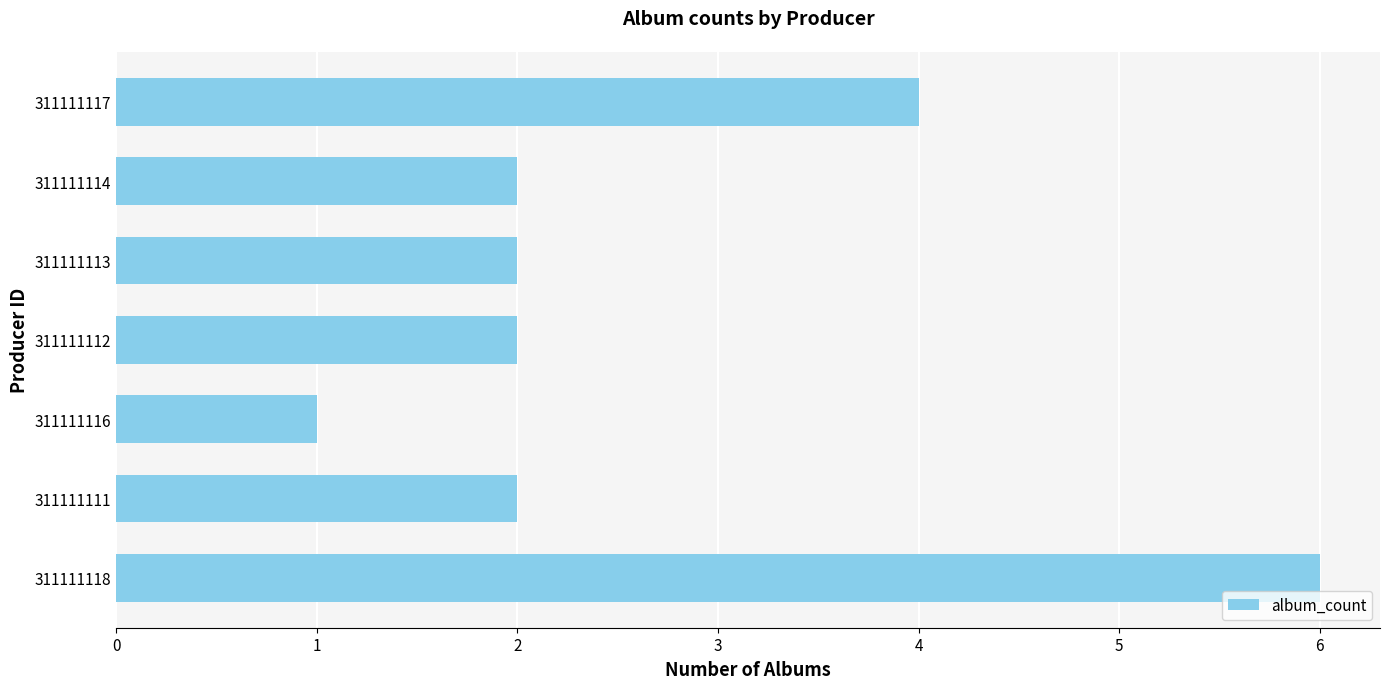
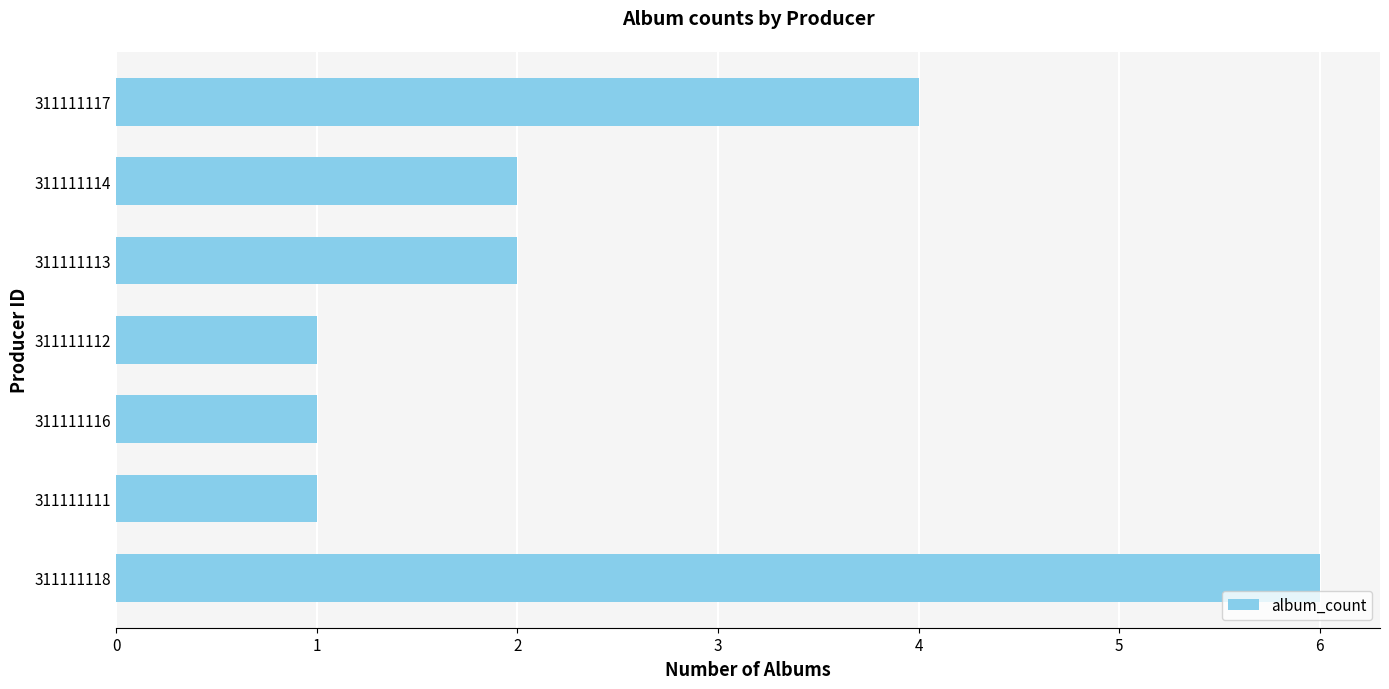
311111112: 2 -> 1
311111111: 2 -> 1
